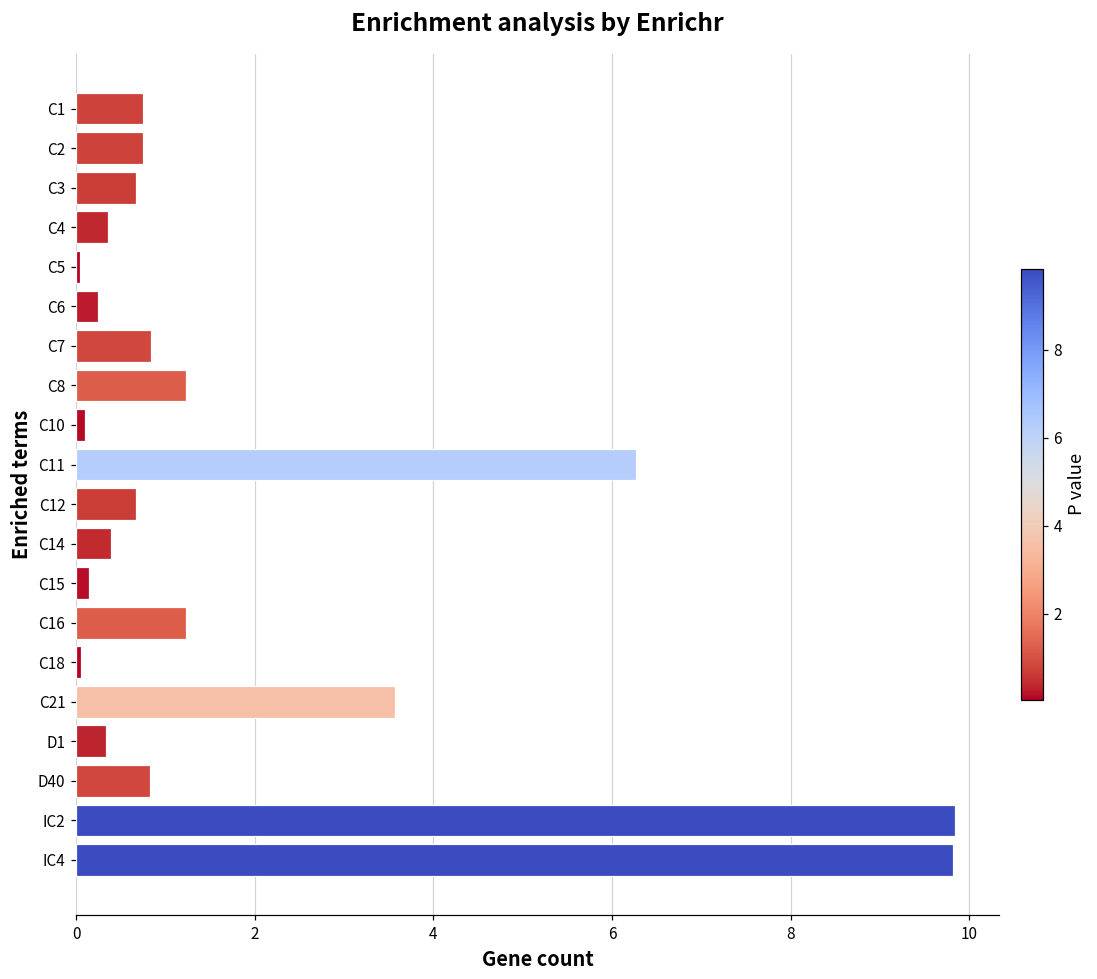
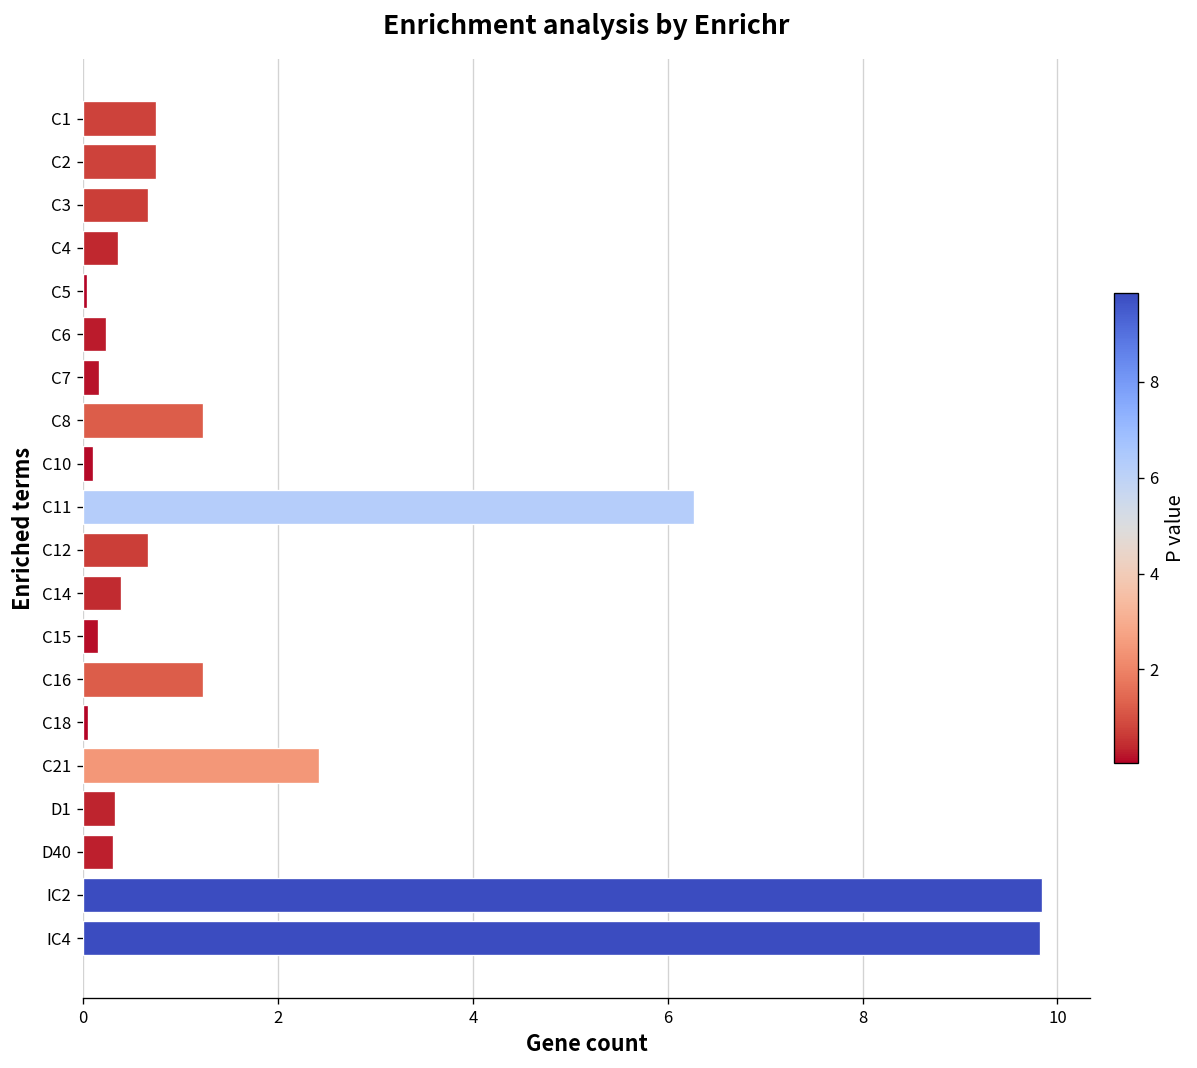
C7: 0.8 -> 0.2
C21: 3.6 -> 2.4
D40: 0.8 -> 0.3
